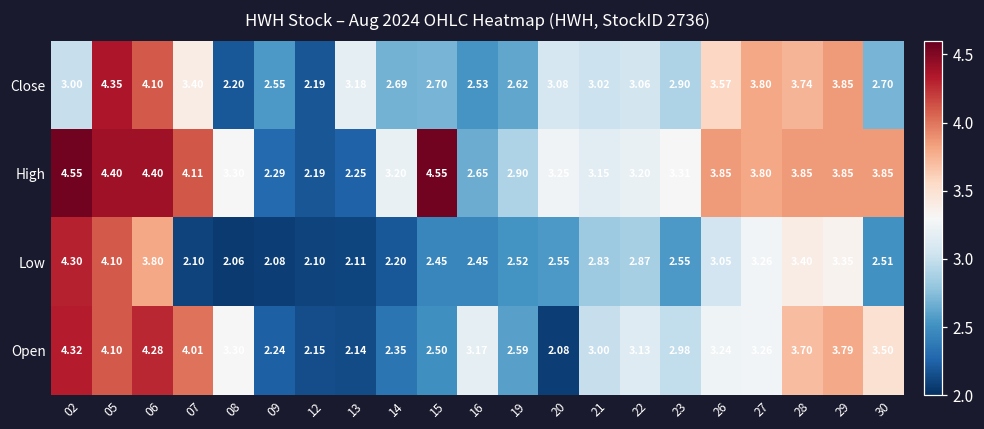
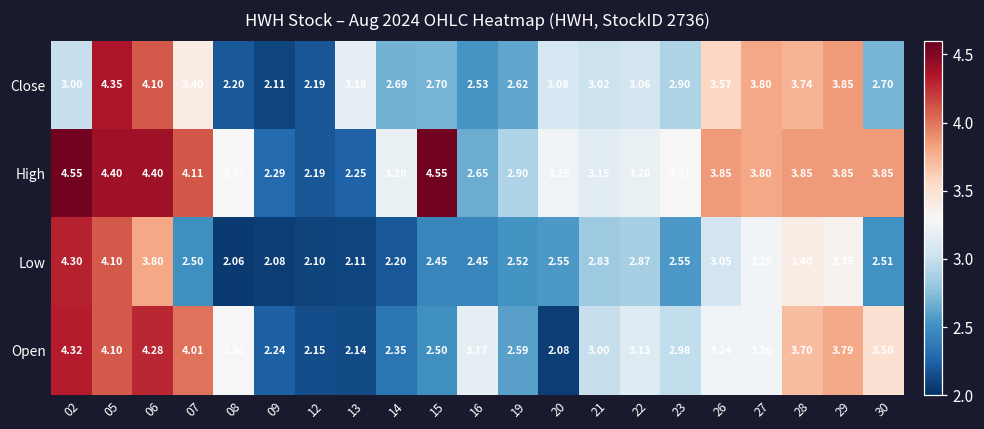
Close, 09: 2.55 -> 2.11
Low, 07: 2.10 -> 2.50
